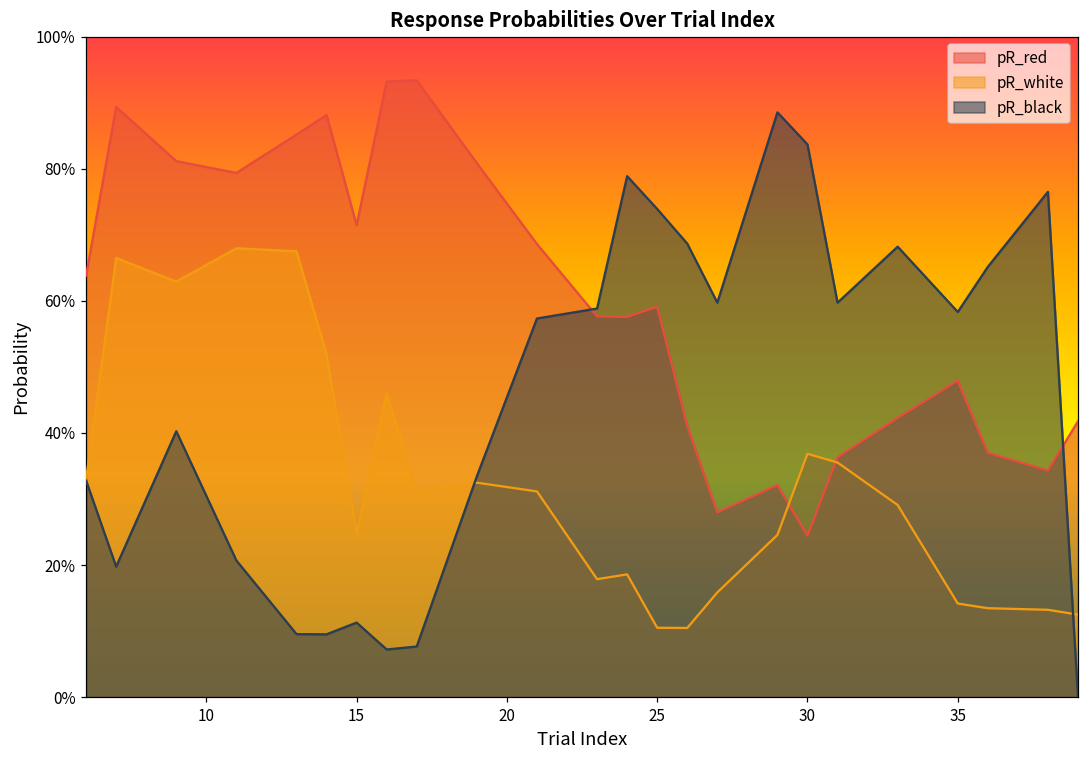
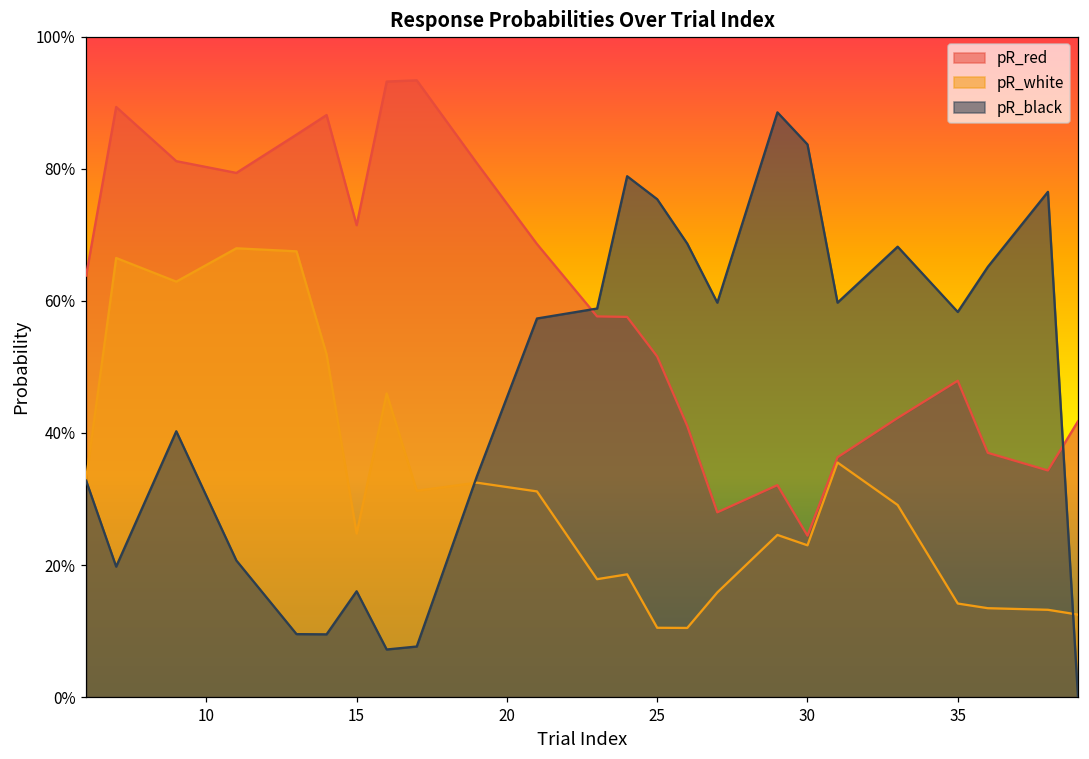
pR_black, 15: 11% -> 16%
pR_red, 25: 59% -> 52%
pR_black, 25: 74% -> 75%
pR_white, 30: 37% -> 23%
